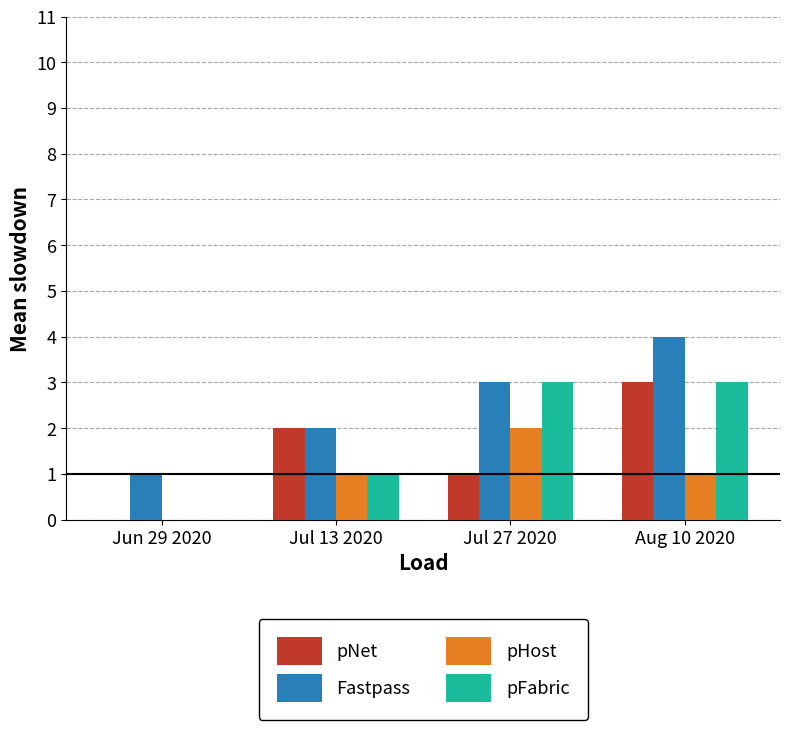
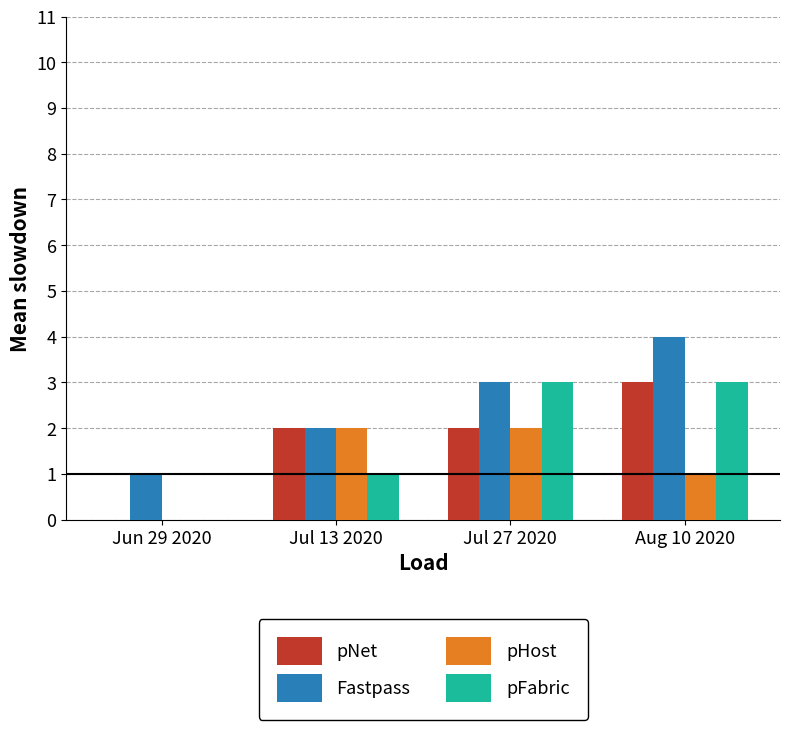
pHost, Jul 13 2020: 1 -> 2
pNet, Jul 27 2020: 1 -> 2
